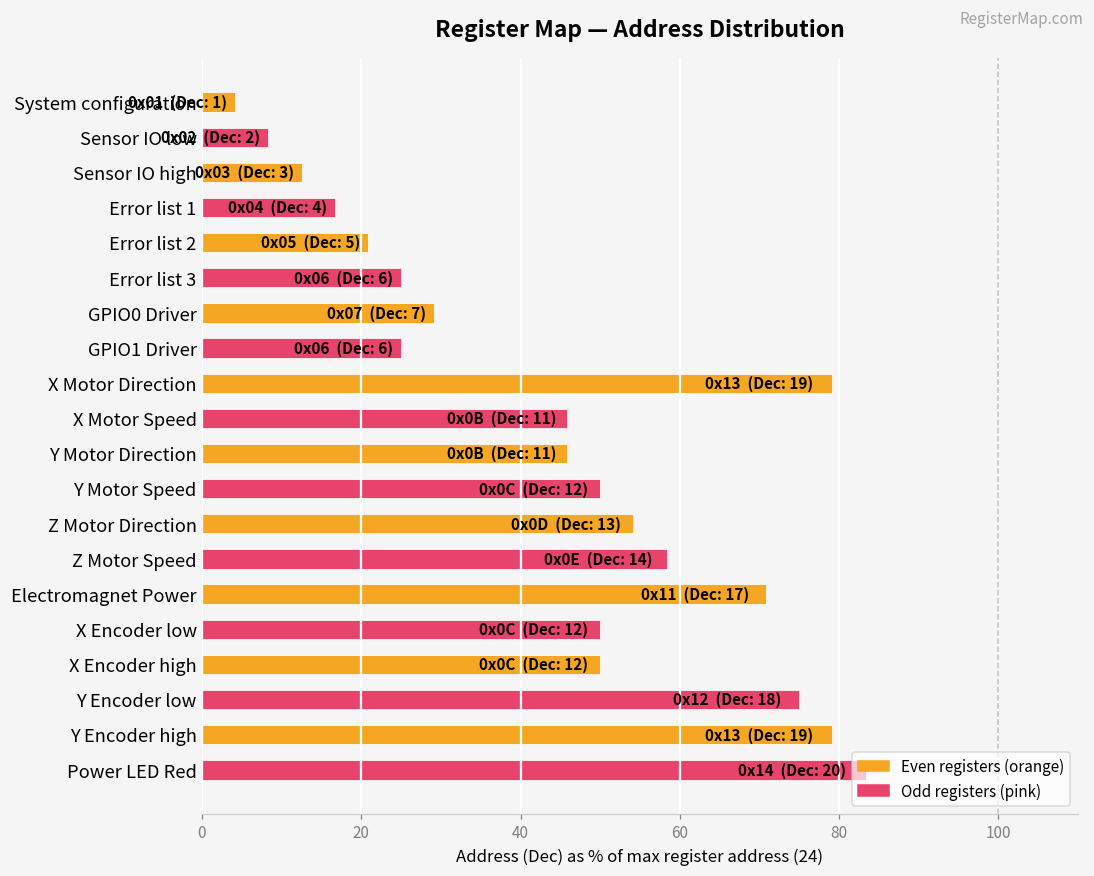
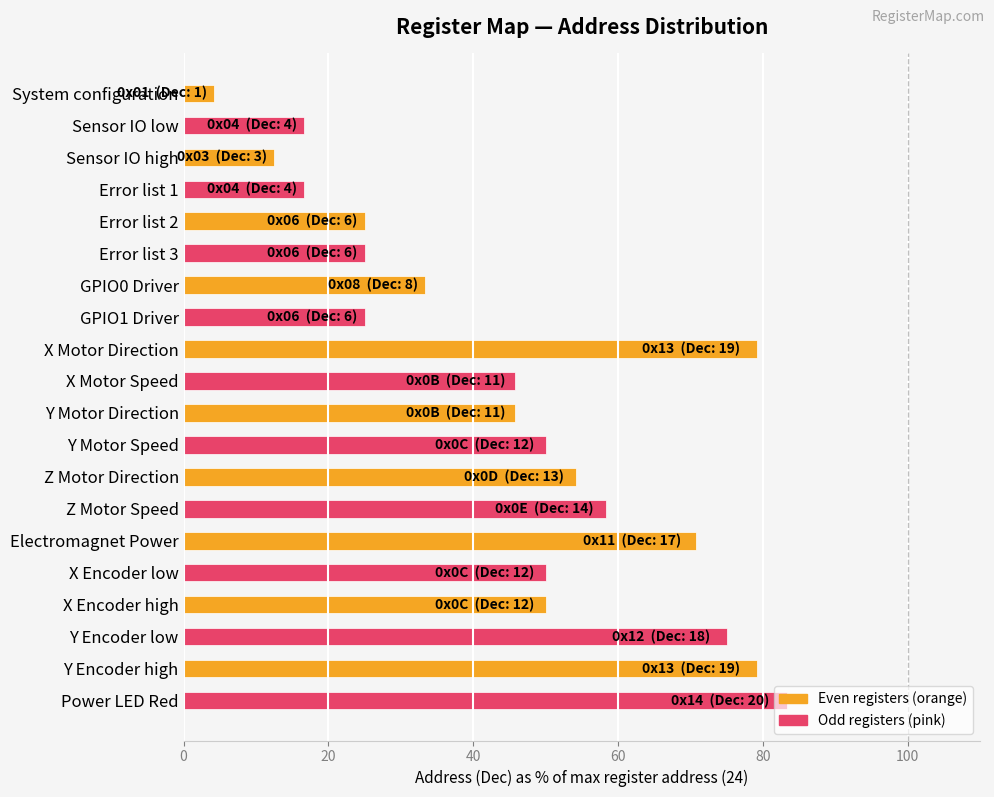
Sensor IO low: 02 (Dec: 2) -> 04 (Dec: 4)
Error list 2: 05 (Dec: 5) -> 06 (Dec: 6)
GPIO0 Driver: 07 (Dec: 7) -> 08 (Dec: 8)
